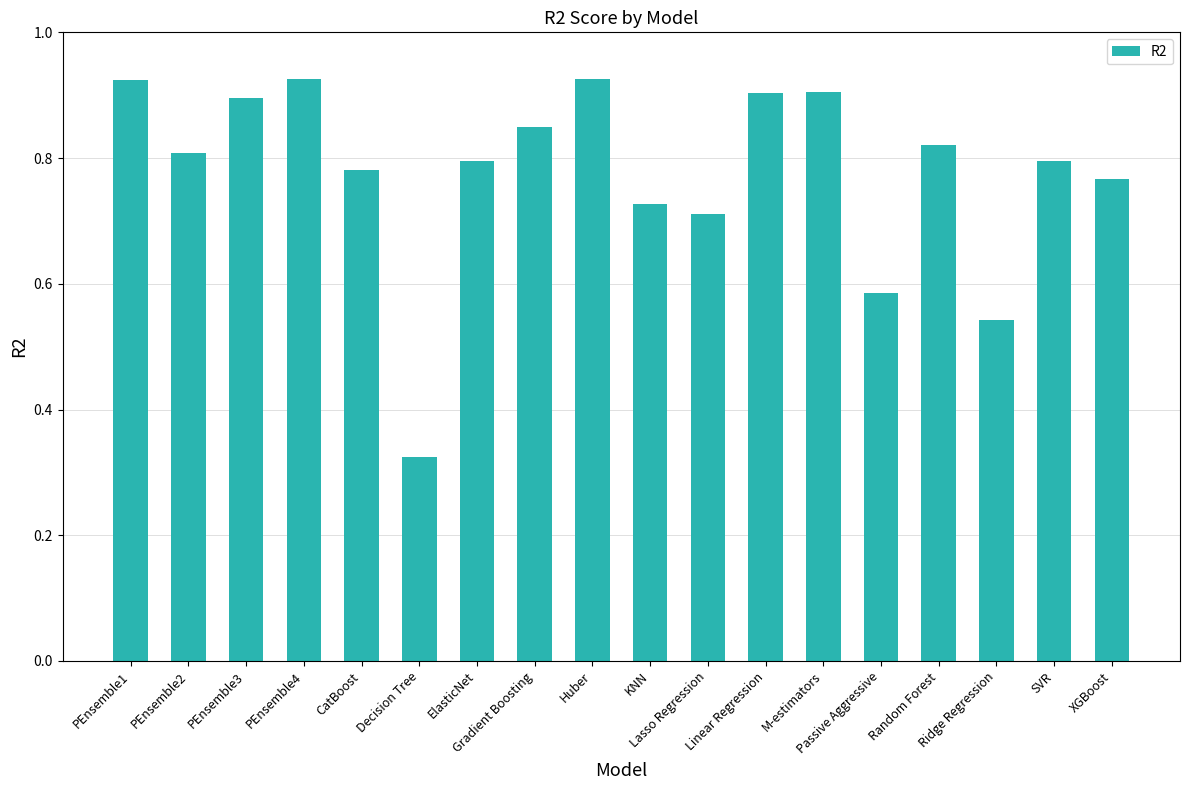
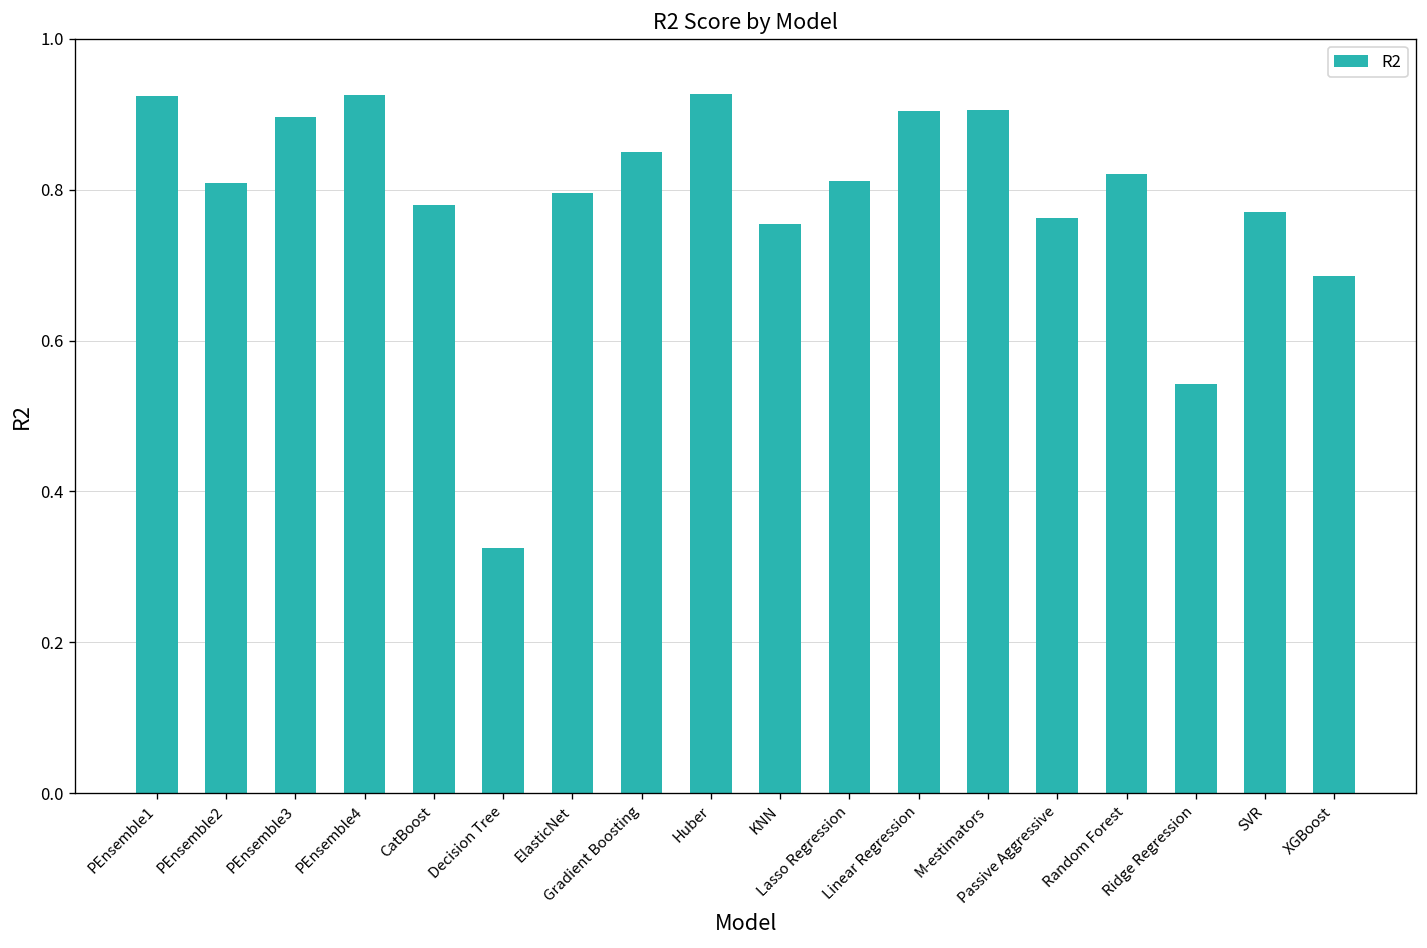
KNN: 0.73 -> 0.75
Lasso Regression: 0.71 -> 0.81
Passive Aggressive: 0.59 -> 0.76
SVR: 0.79 -> 0.77
XGBoost: 0.77 -> 0.69
